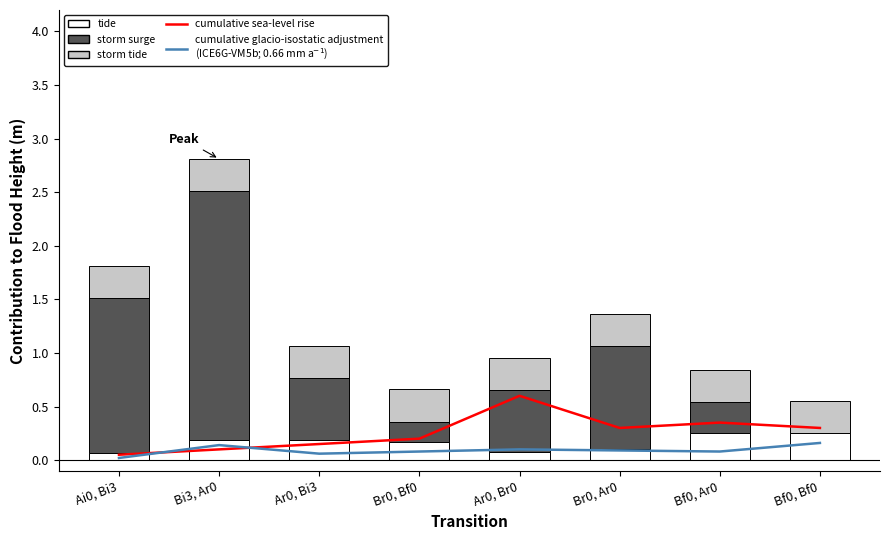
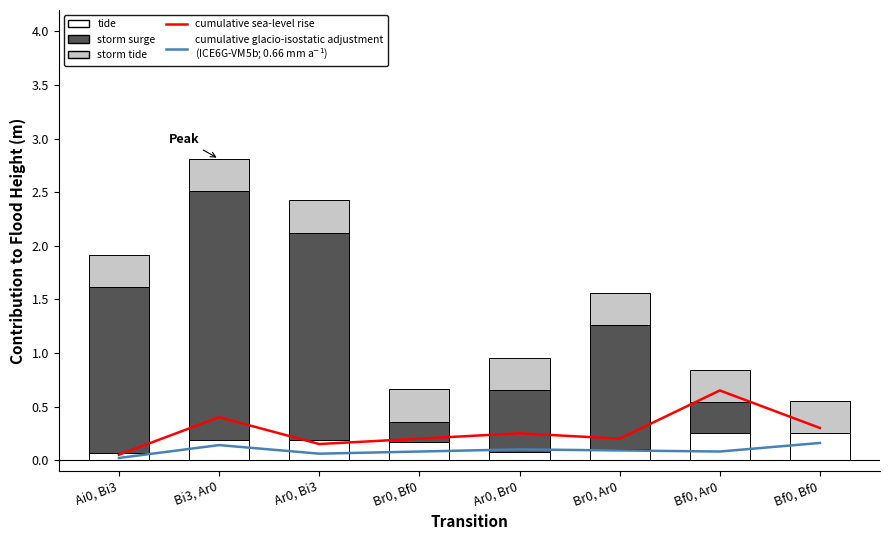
storm surge, Ai0, Bi3: 1.45 -> 1.55
cumulative sea-level rise, Bi3, Ar0: 0.1 -> 0.4
storm surge, Ar0, Bi3: 0.58 -> 1.94
cumulative sea-level rise, Ar0, Br0: 0.60 -> 0.25
cumulative sea-level rise, Br0, Ar0: 0.3 -> 0.2
storm surge, Br0, Ar0: 0.97 -> 1.16
cumulative sea-level rise, Bf0, Ar0: 0.35 -> 0.65
